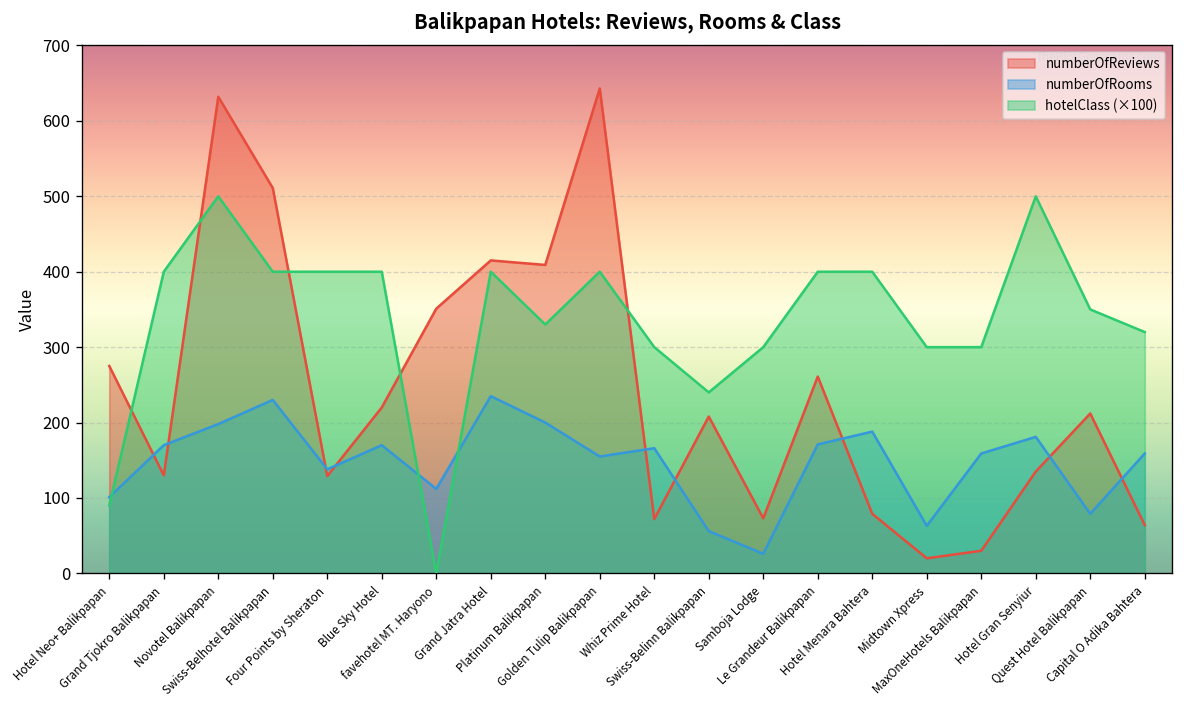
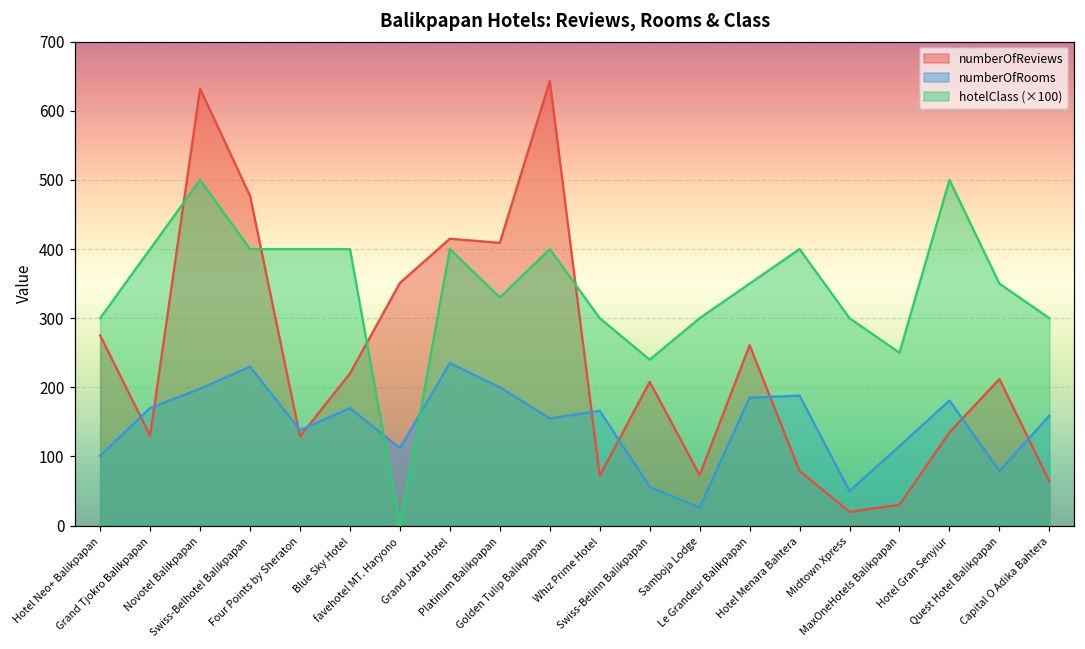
hotelClass (×100), Hotel Neo+ Balikpapan: 90 -> 300
numberOfReviews, Swiss-Belhotel Balikpapan: 510 -> 480
numberOfRooms, Le Grandeur Balikpapan: 170 -> 190
hotelClass (×100), Le Grandeur Balikpapan: 400 -> 350
numberOfRooms, Midtown Xpress: 60 -> 50
numberOfRooms, MaxOneHotels Balikpapan: 160 -> 120
hotelClass (×100), MaxOneHotels Balikpapan: 300 -> 250
hotelClass (×100), Capital O Adika Bahtera: 320 -> 300
